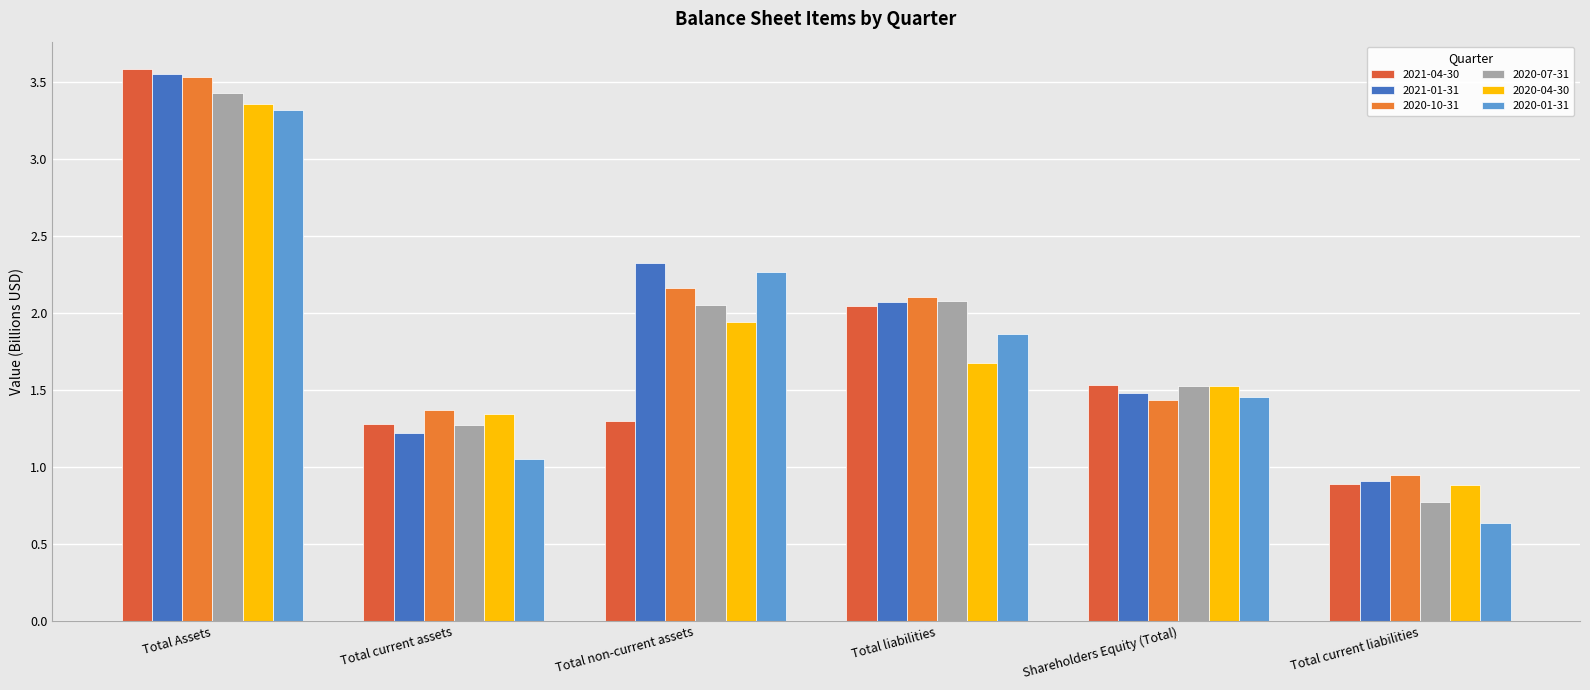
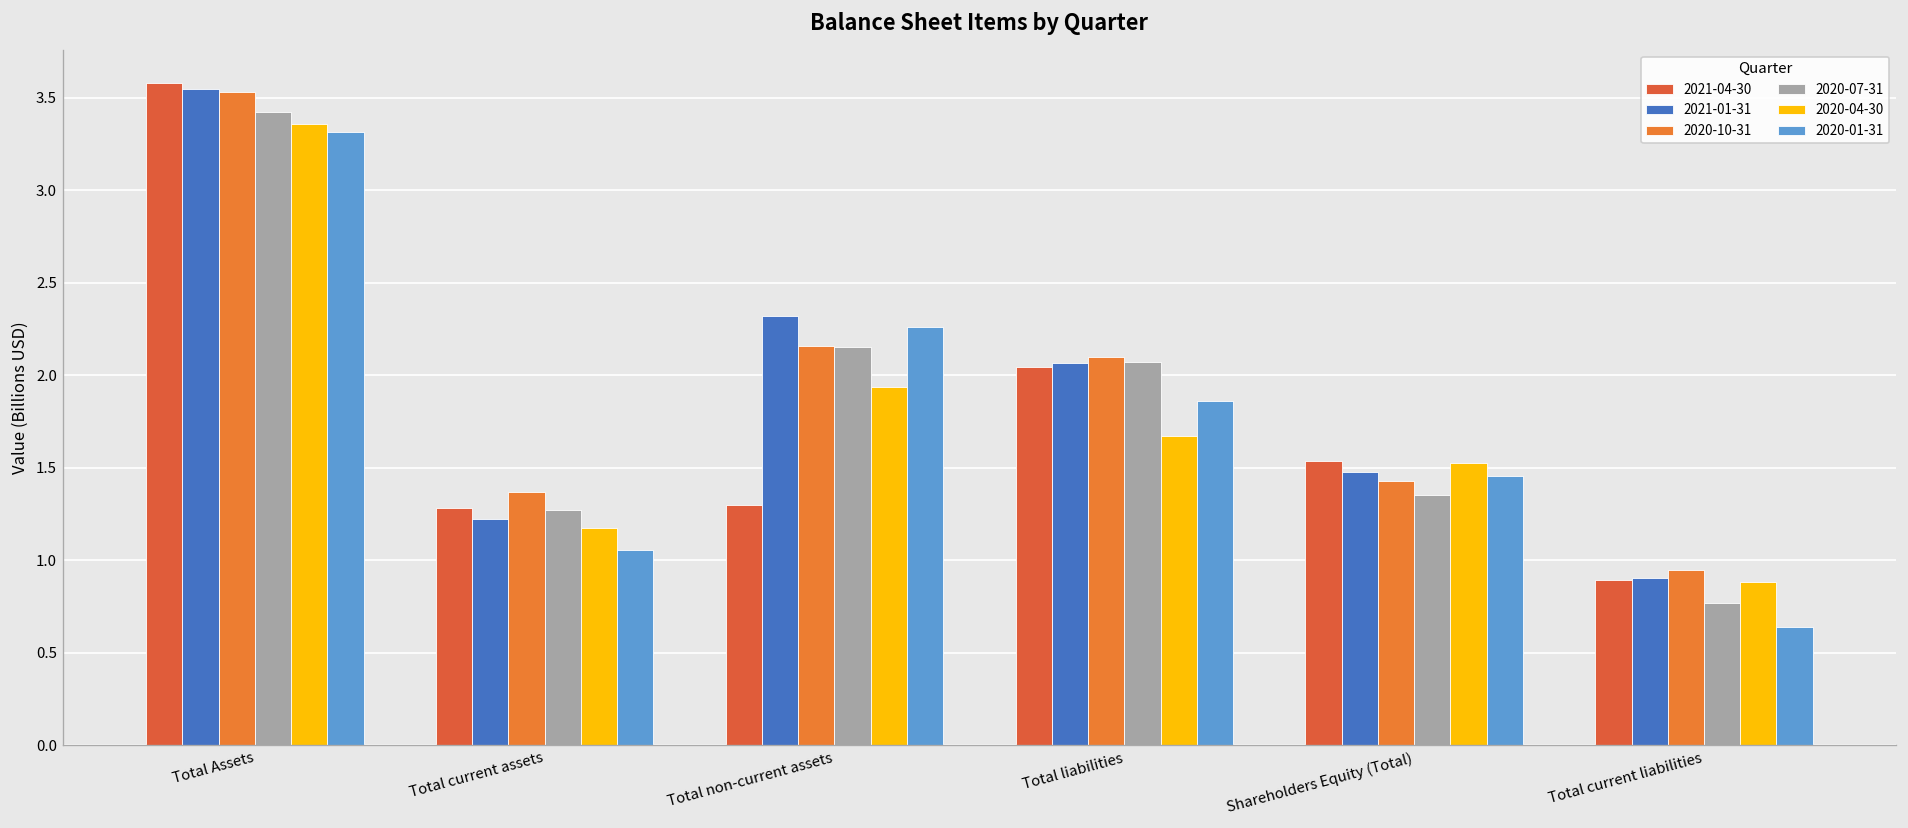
2020-04-30, Total current assets: 1.34 -> 1.18
2020-07-31, Total non-current assets: 2.05 -> 2.15
2020-07-31, Shareholders Equity (Total): 1.53 -> 1.35
